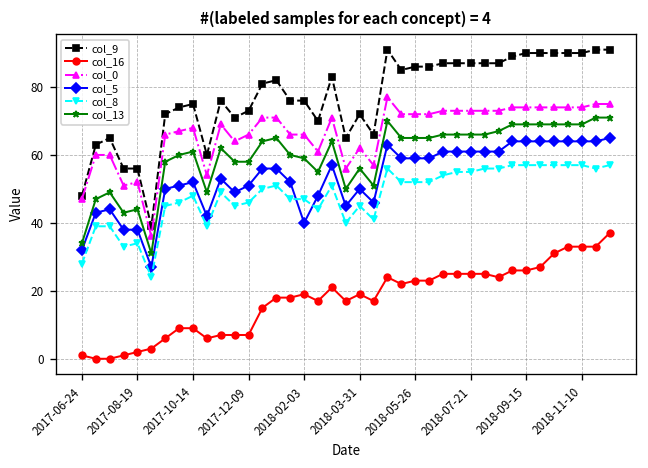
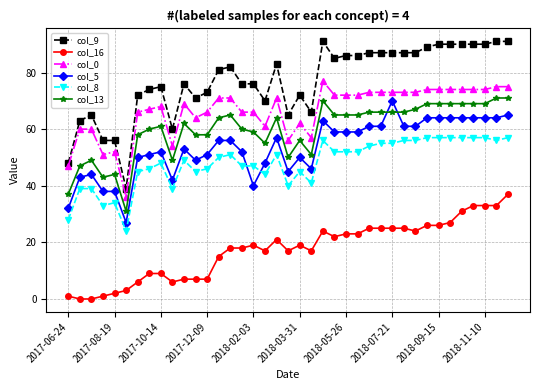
col_13, 2017-06-24: 34 -> 37
col_5, 2018-07-21: 61 -> 70
